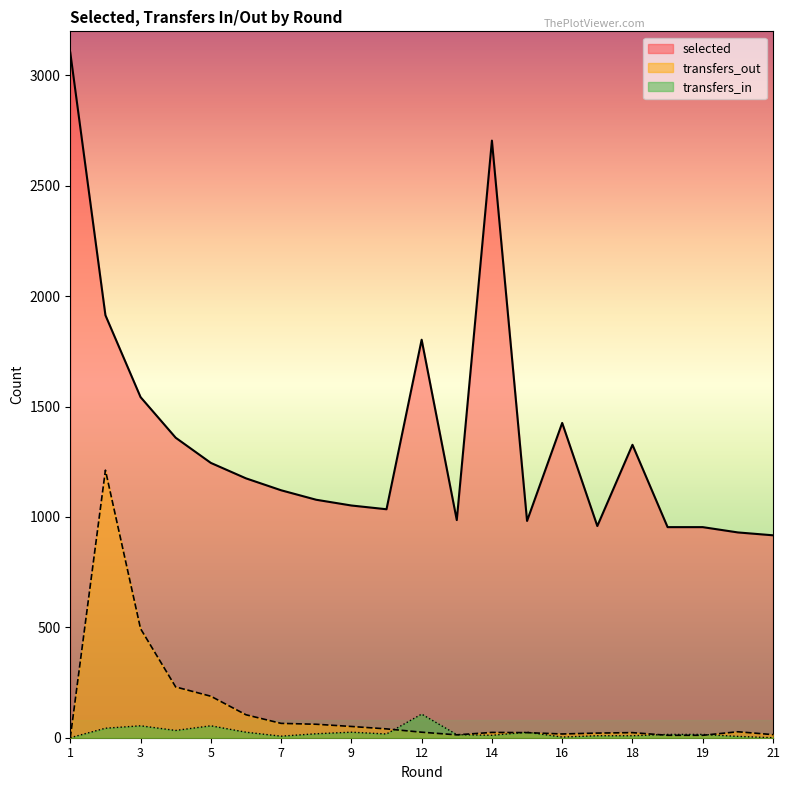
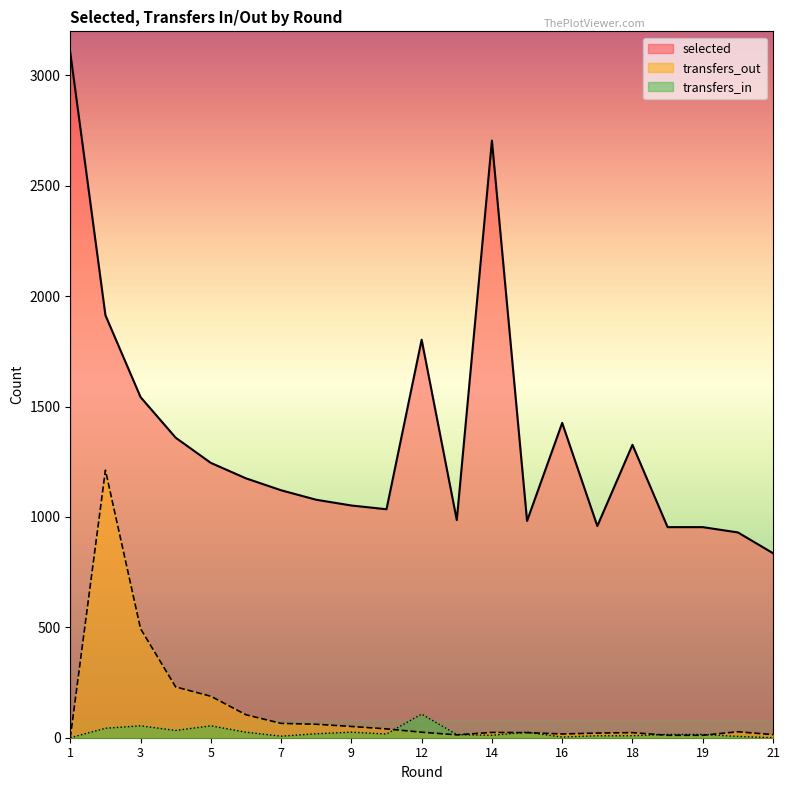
selected, 21: 920 -> 840
